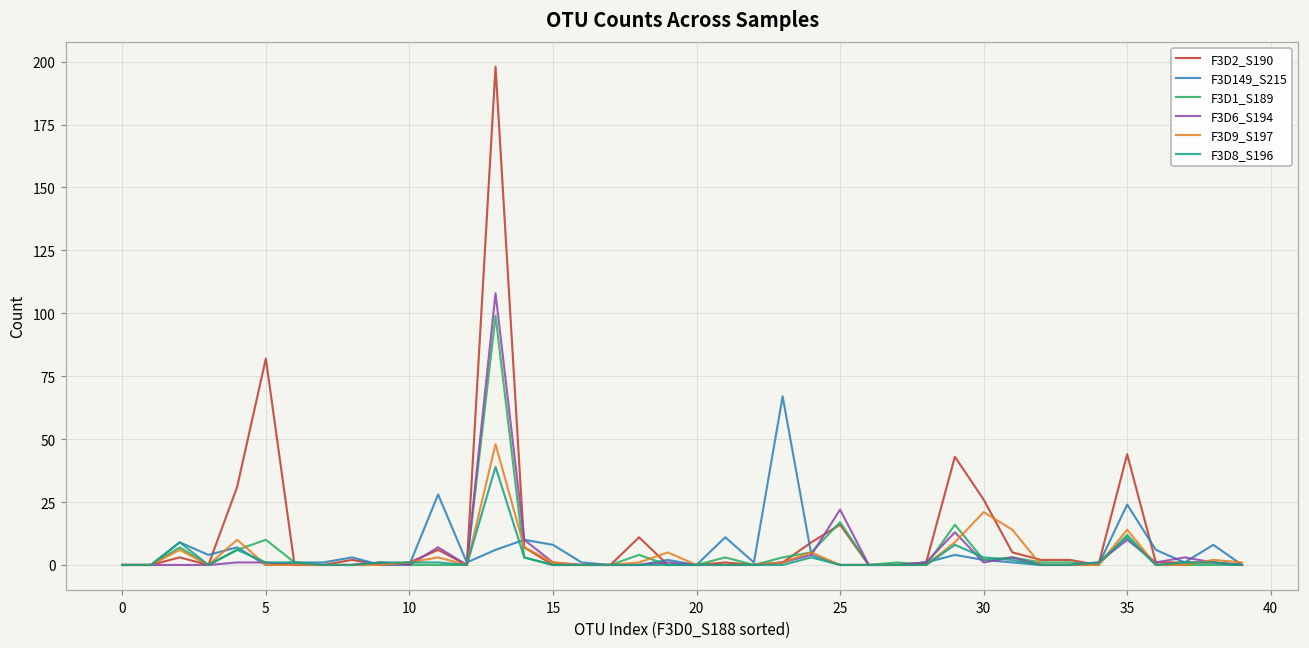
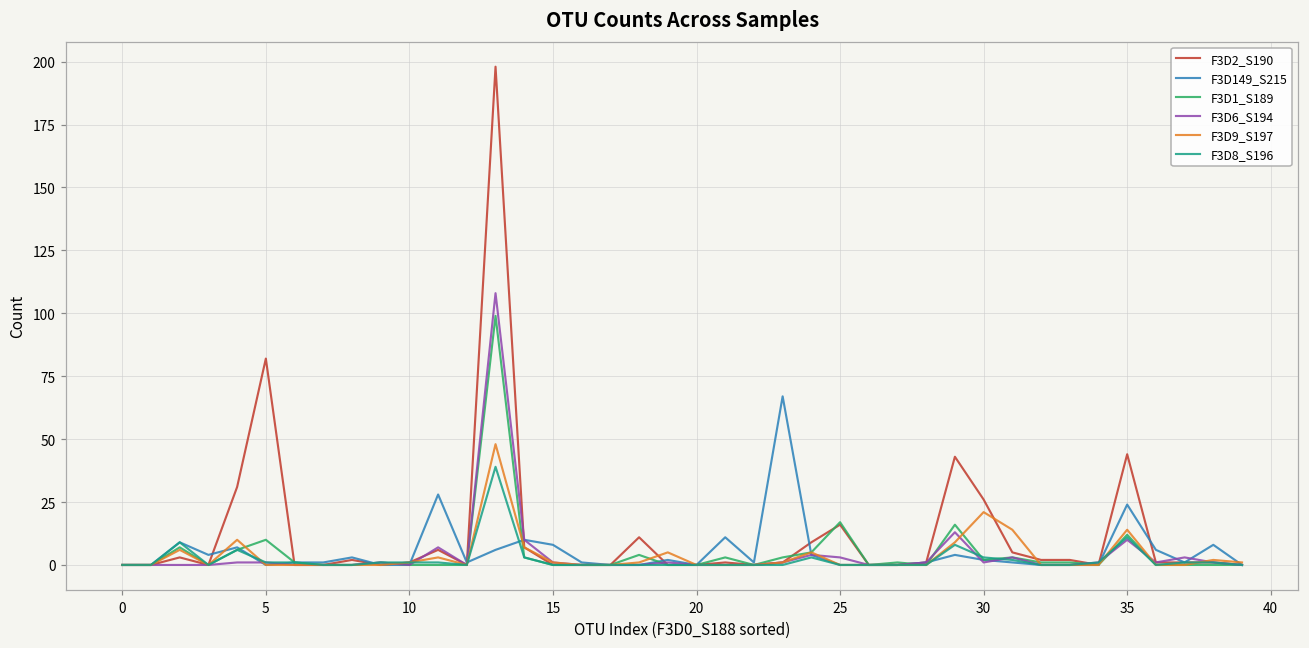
F3D6_S194, 25: 22 -> 3
